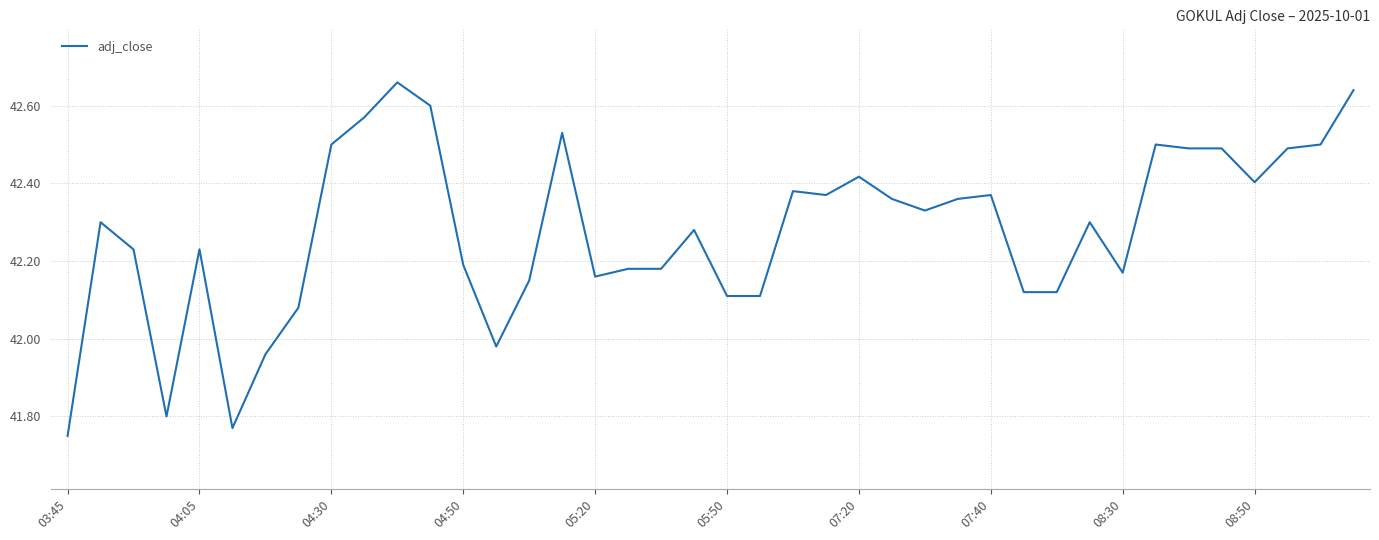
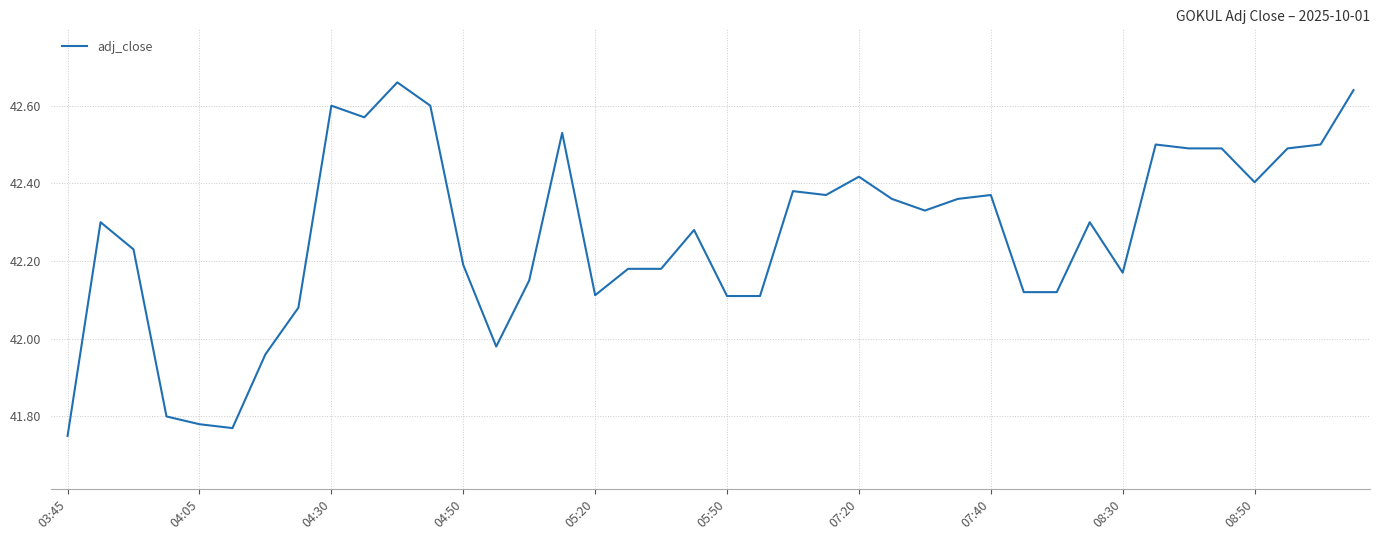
04:05: 42.23 -> 41.78
04:30: 42.5 -> 42.6
05:20: 42.16 -> 42.11
